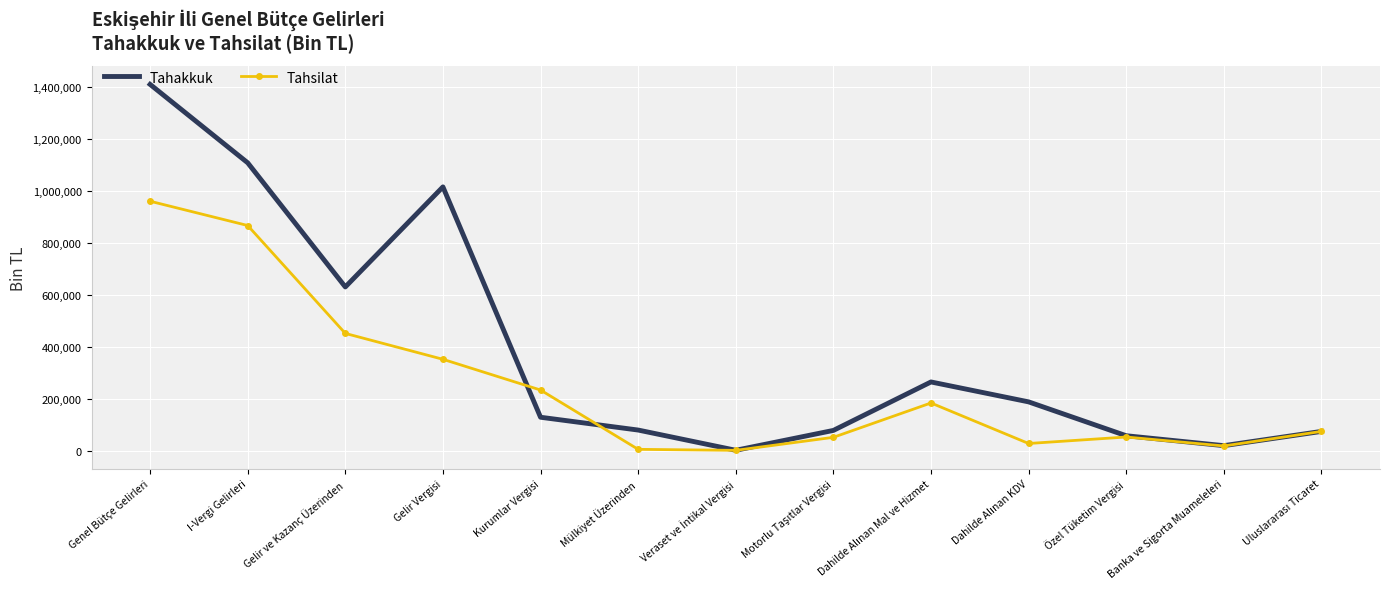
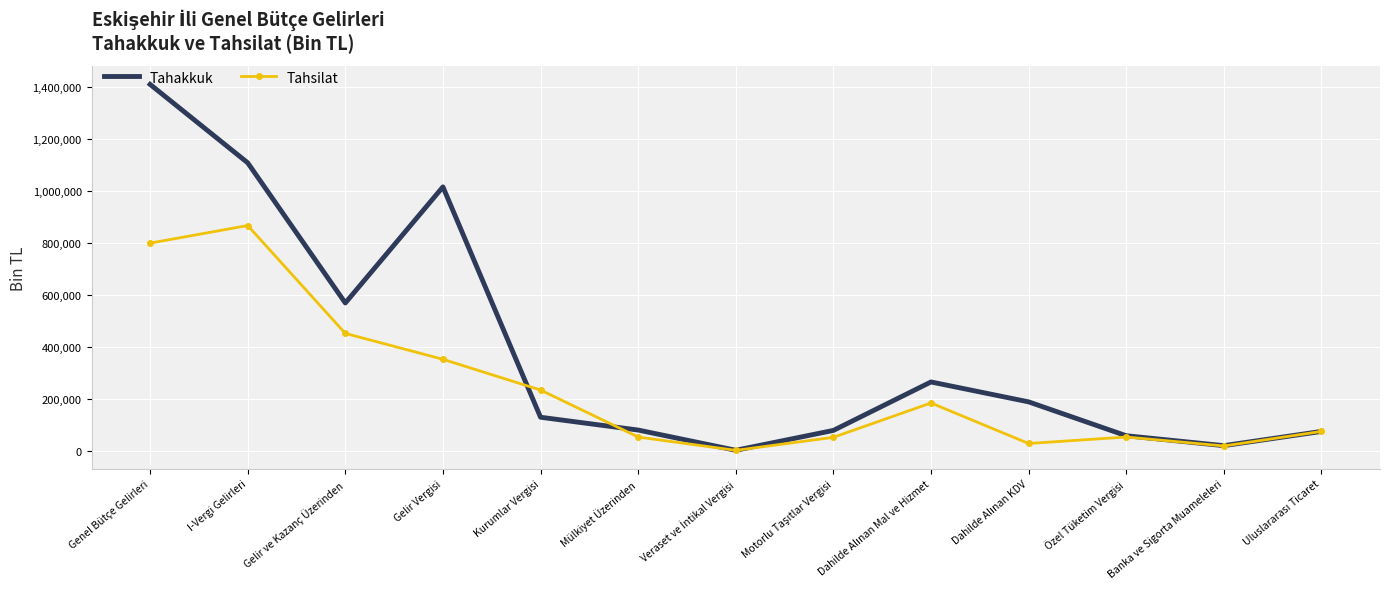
Tahsilat, Genel Bütçe Gelirleri: 960,000 -> 800,000
Tahakkuk, Gelir ve Kazanç Üzerinden: 630,000 -> 570,000
Tahsilat, Mülkiyet Üzerinden: 0 -> 50,000
